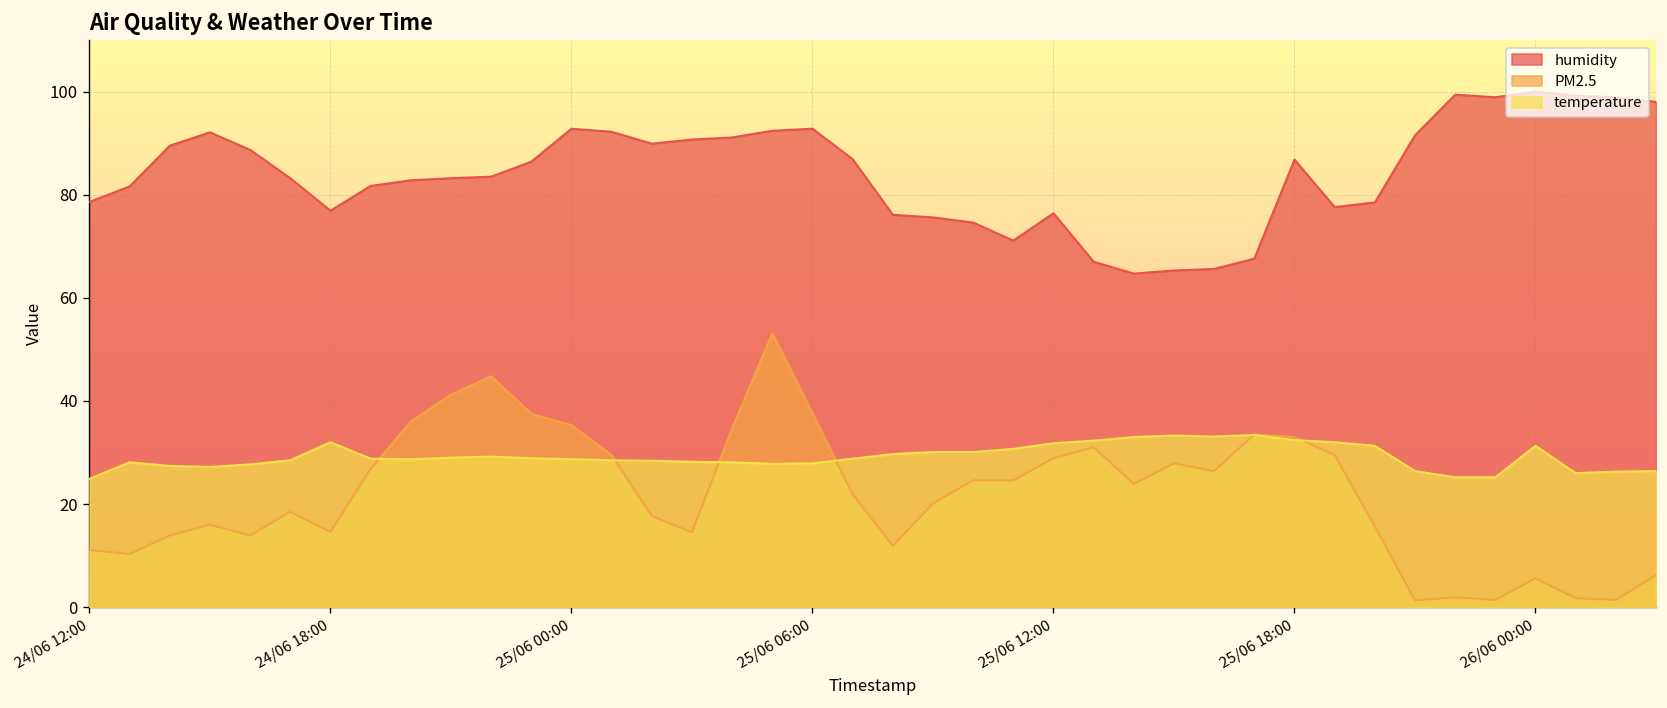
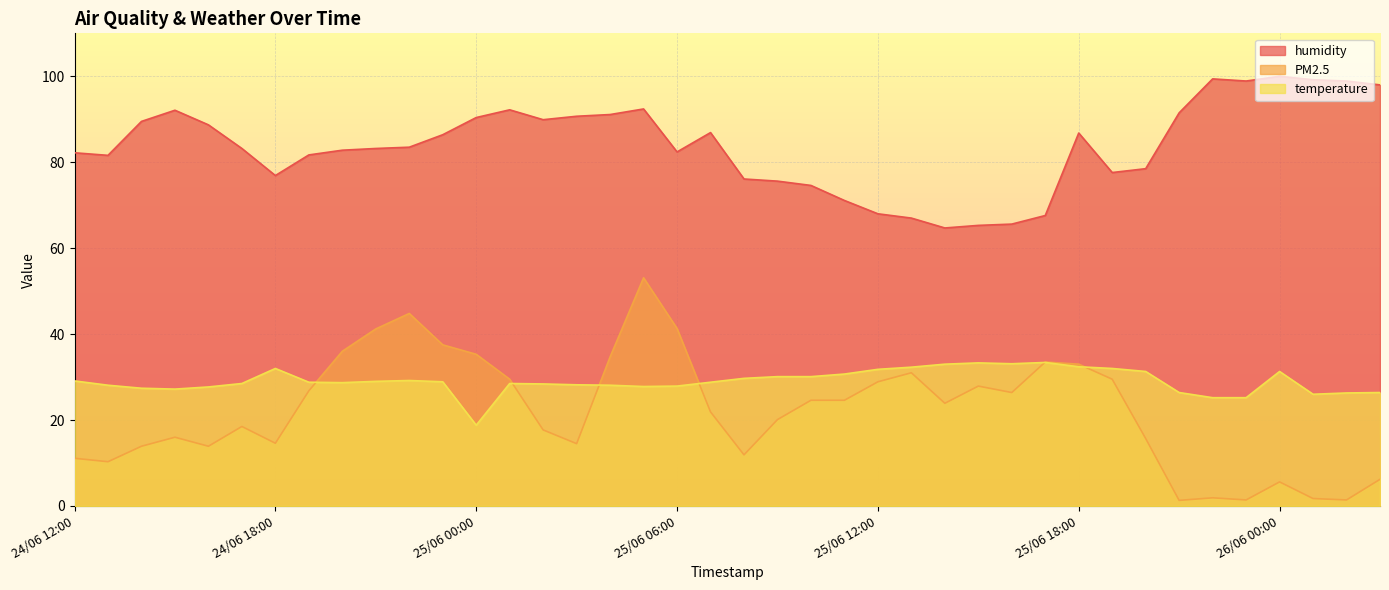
humidity, 24/06 12:00: 79 -> 82
temperature, 24/06 12:00: 25 -> 29
humidity, 25/06 00:00: 93 -> 90
temperature, 25/06 00:00: 29 -> 19
humidity, 25/06 06:00: 93 -> 82
PM2.5, 25/06 06:00: 38 -> 41
humidity, 25/06 12:00: 76 -> 68
